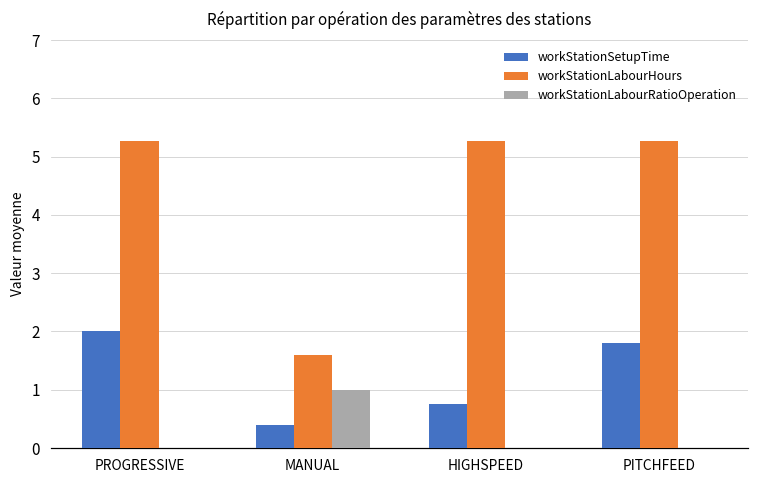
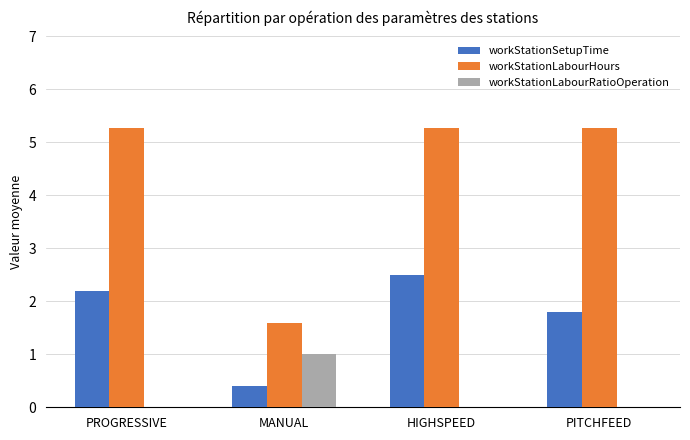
workStationSetupTime, PROGRESSIVE: 2.0 -> 2.2
workStationSetupTime, HIGHSPEED: 0.8 -> 2.5
